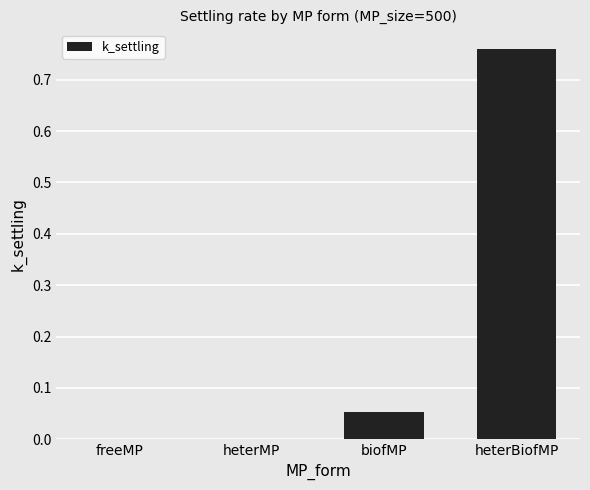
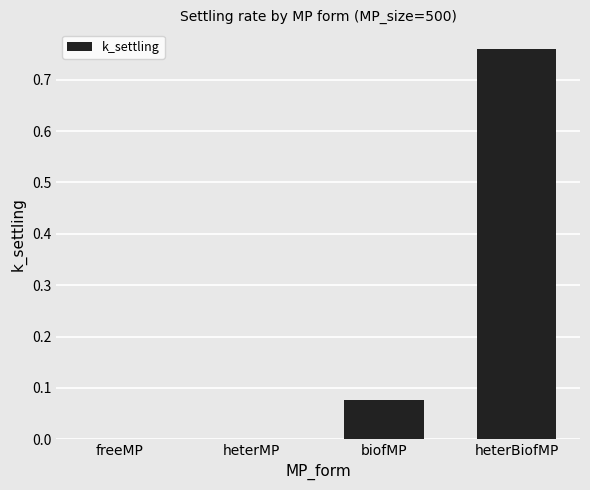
biofMP: 0.05 -> 0.08
